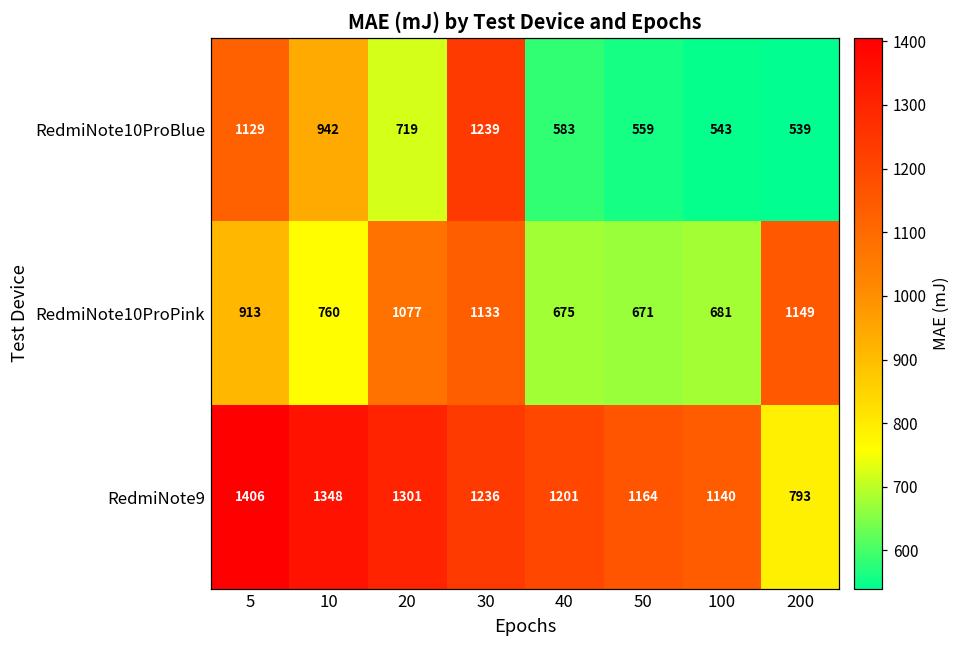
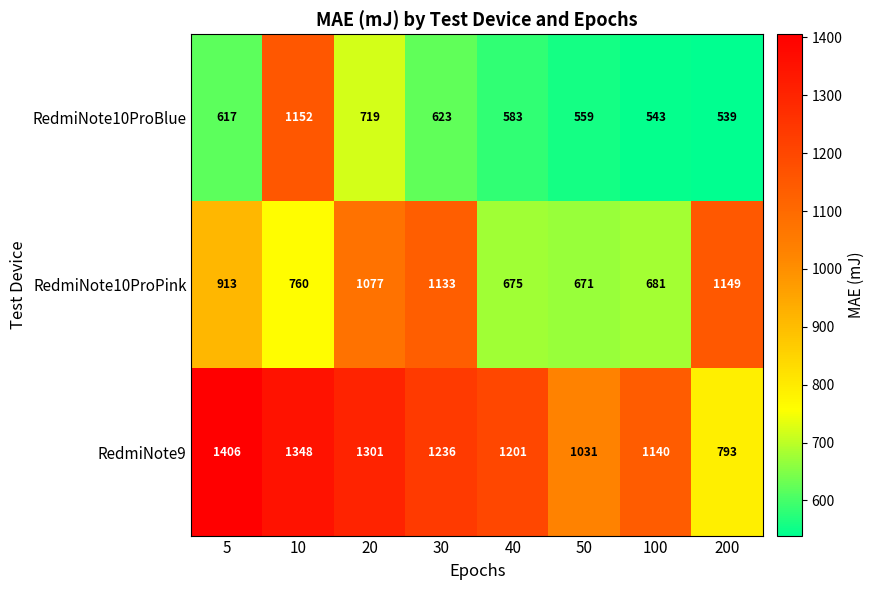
RedmiNote10ProBlue, 5: 1129 -> 617
RedmiNote10ProBlue, 10: 942 -> 1152
RedmiNote10ProBlue, 30: 1239 -> 623
RedmiNote9, 50: 1164 -> 1031
